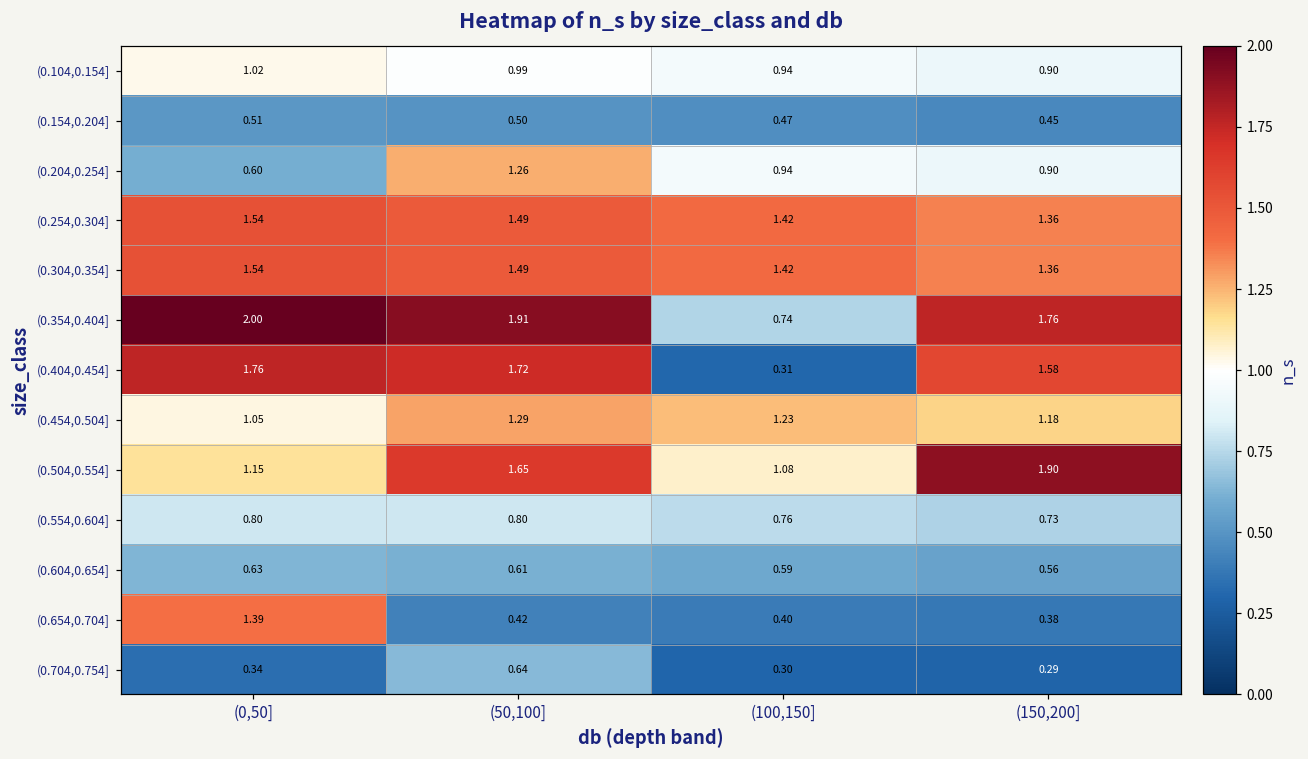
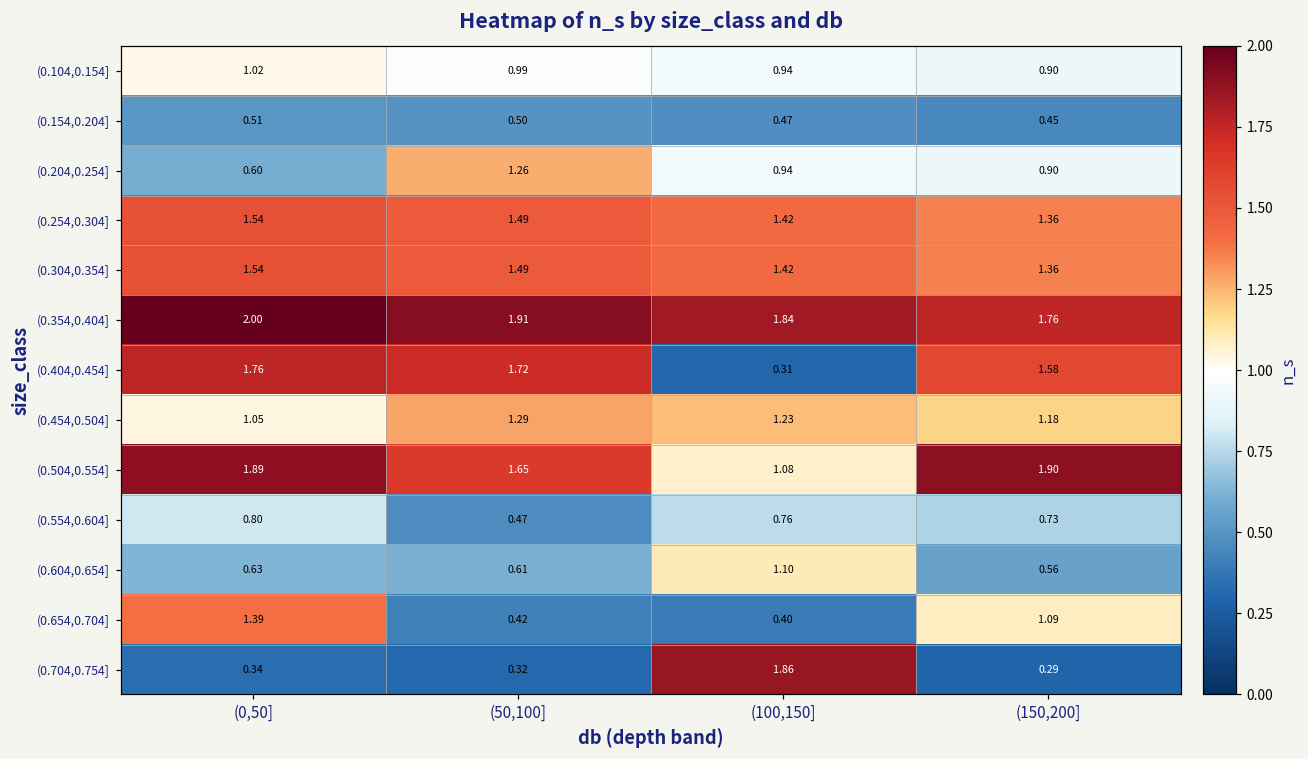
(0.354,0.404], (100,150]: 0.74 -> 1.84
(0.504,0.554], (0,50]: 1.15 -> 1.89
(0.554,0.604], (50,100]: 0.80 -> 0.47
(0.604,0.654], (100,150]: 0.59 -> 1.10
(0.654,0.704], (150,200]: 0.38 -> 1.09
(0.704,0.754], (50,100]: 0.64 -> 0.32
(0.704,0.754], (100,150]: 0.30 -> 1.86
